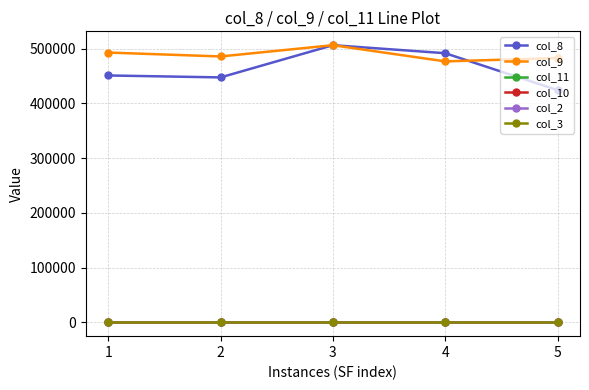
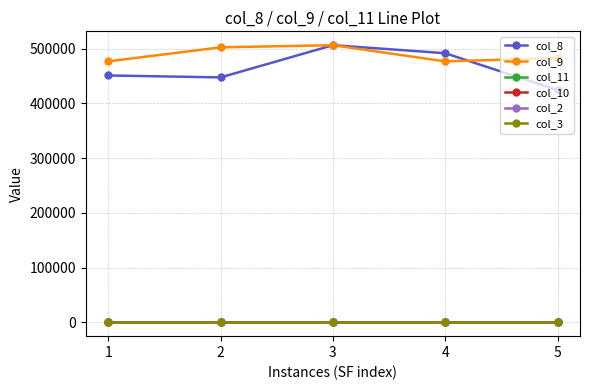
col_9, 1: 490000 -> 480000
col_9, 2: 490000 -> 500000
